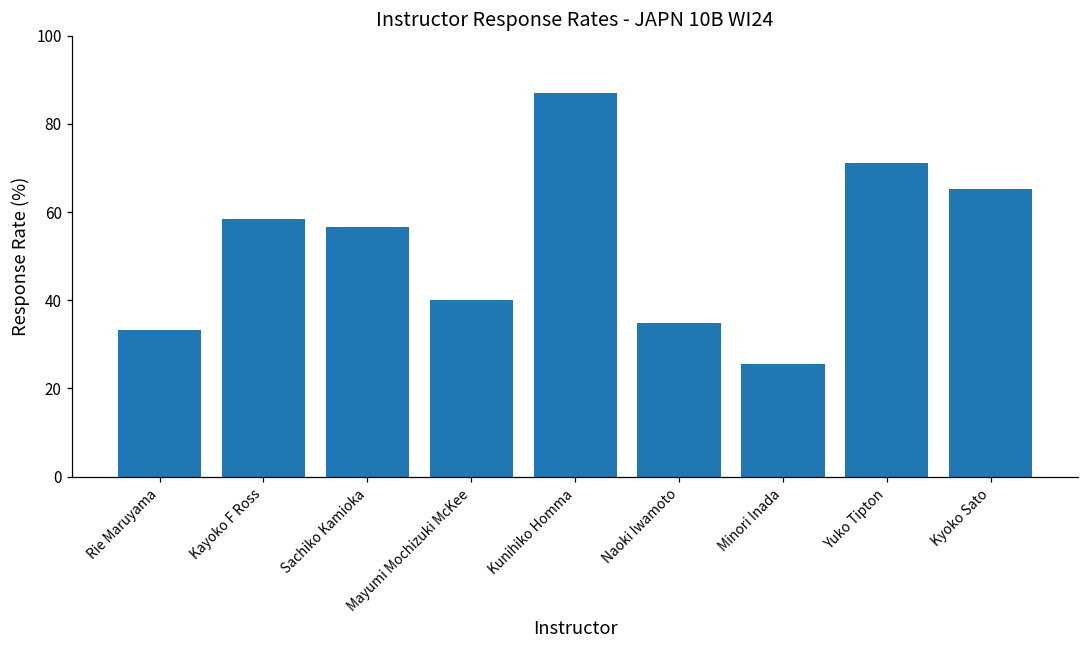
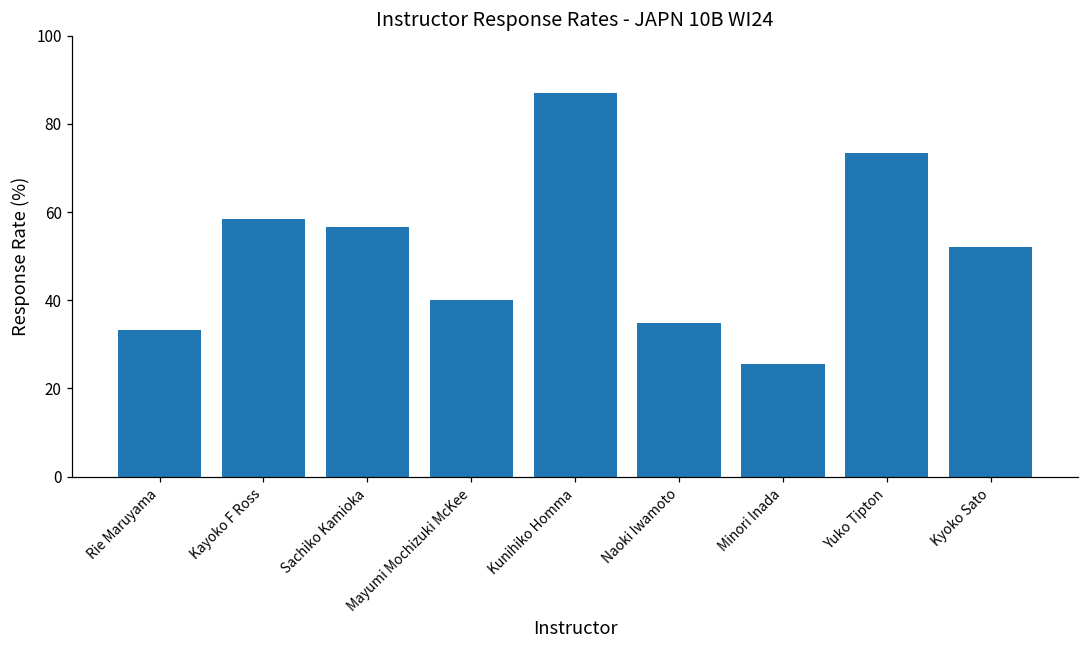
Yuko Tipton: 71 -> 73
Kyoko Sato: 65 -> 52
